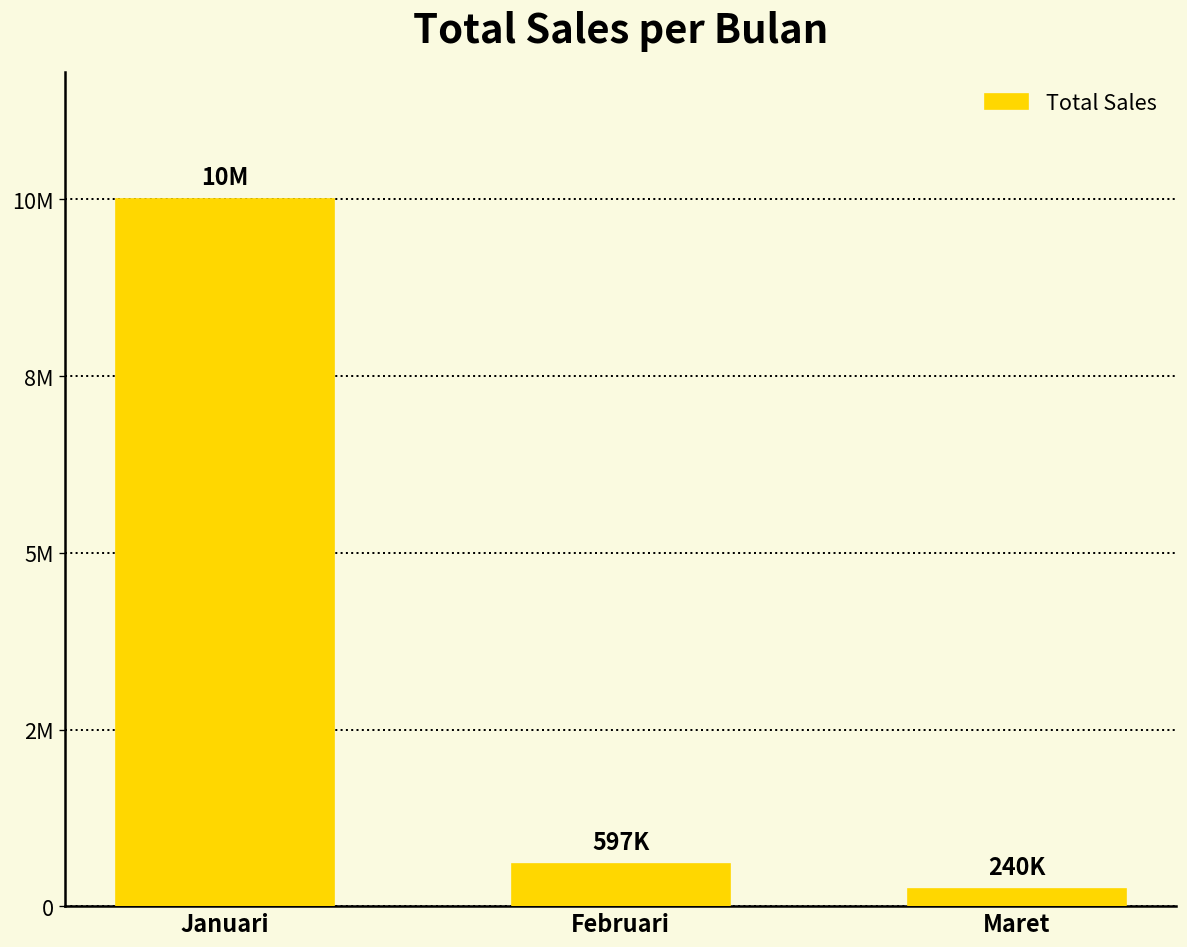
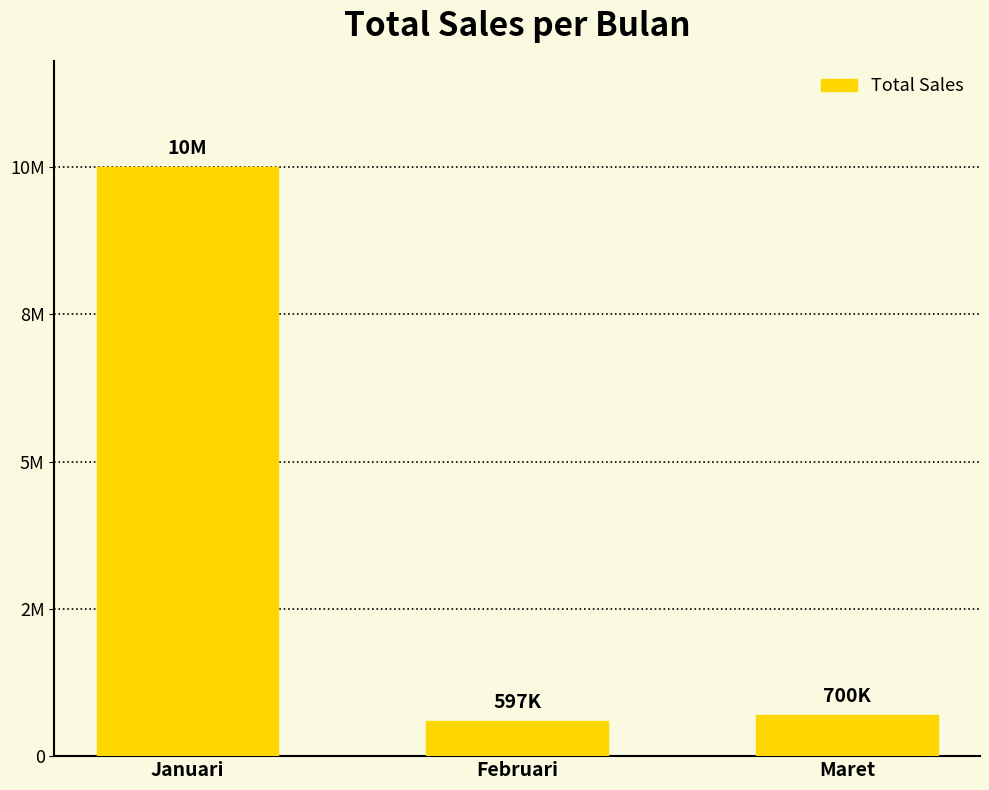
Maret: 240K -> 700K
